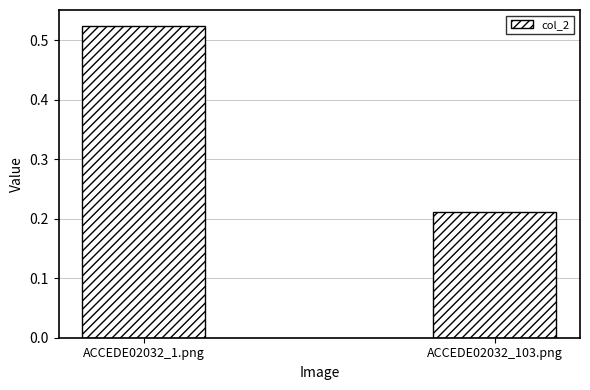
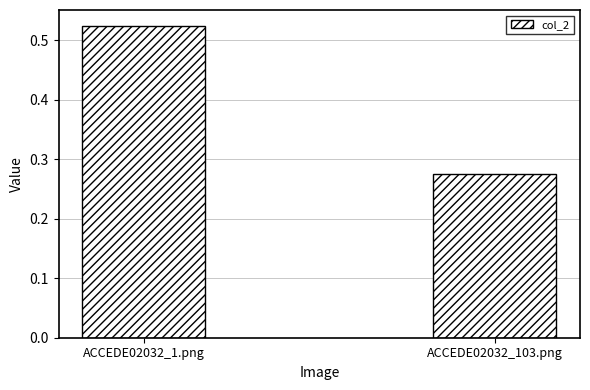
ACCEDE02032_103.png: 0.21 -> 0.27
